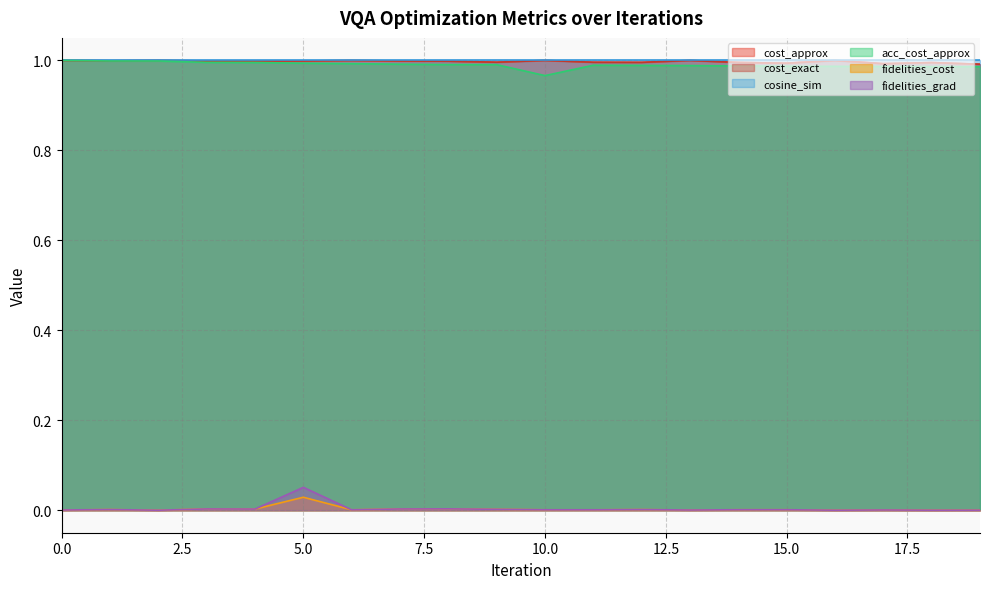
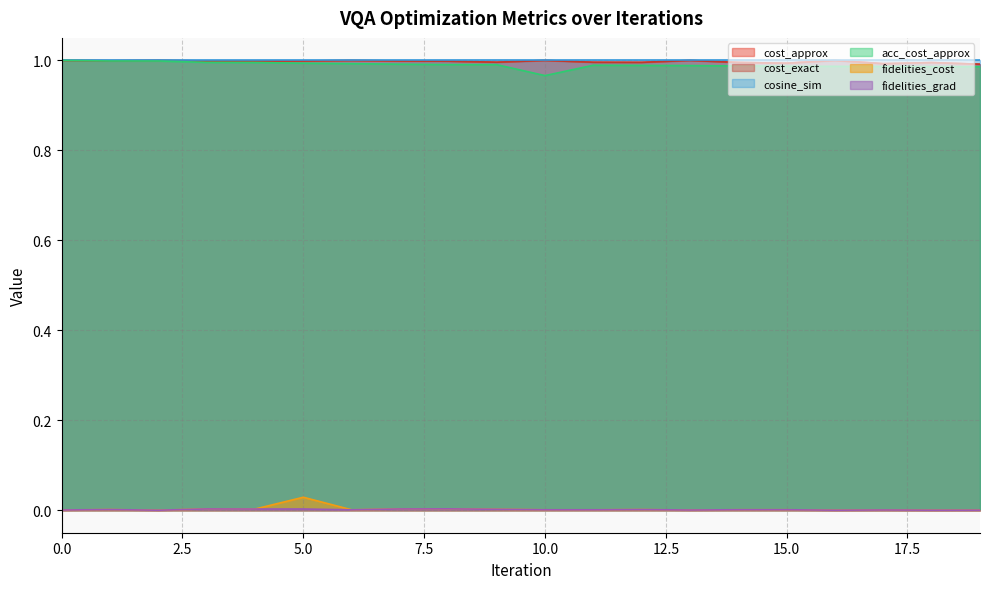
fidelities_grad, 5.0: 0.05 -> 0.00
